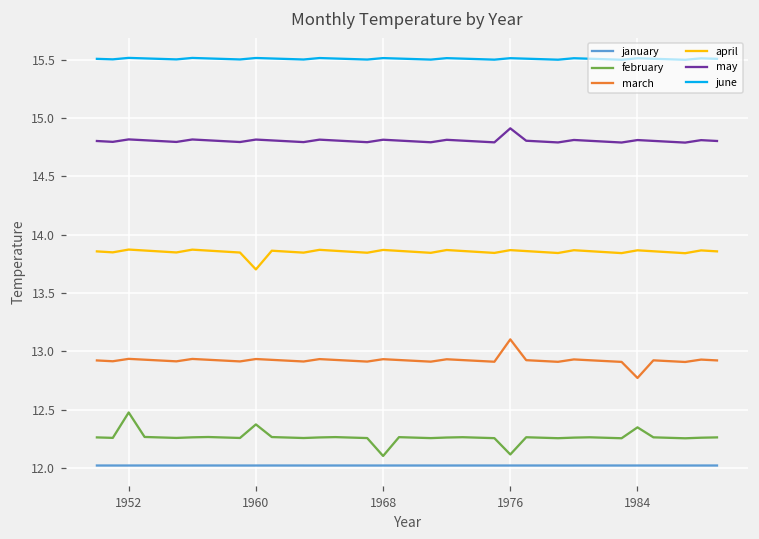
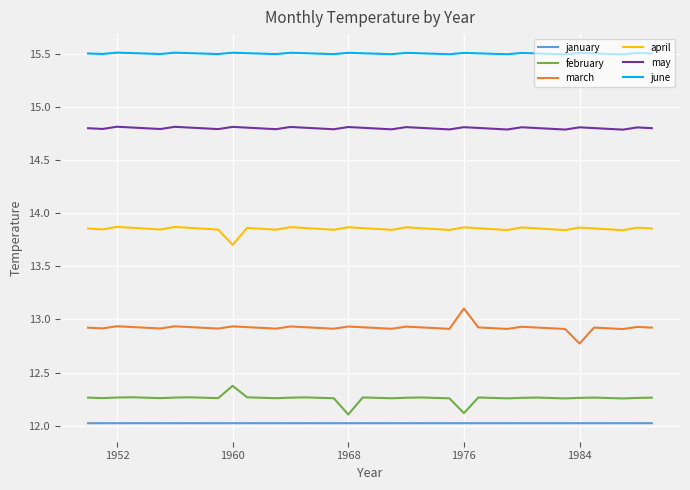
february, 1952: 12.48 -> 12.26
may, 1976: 14.91 -> 14.81
february, 1984: 12.35 -> 12.26
